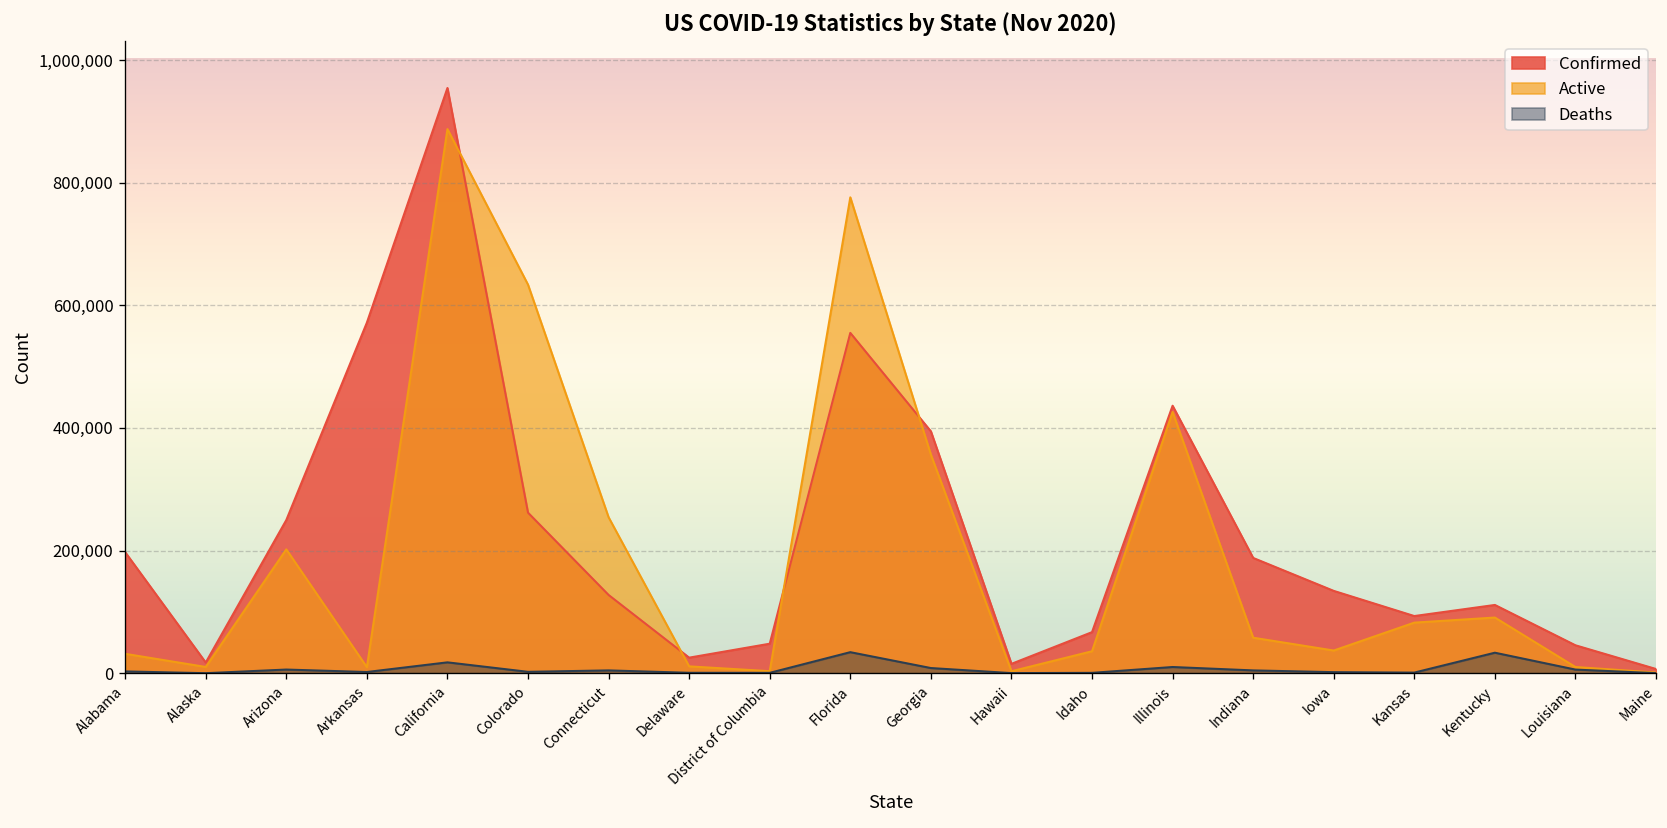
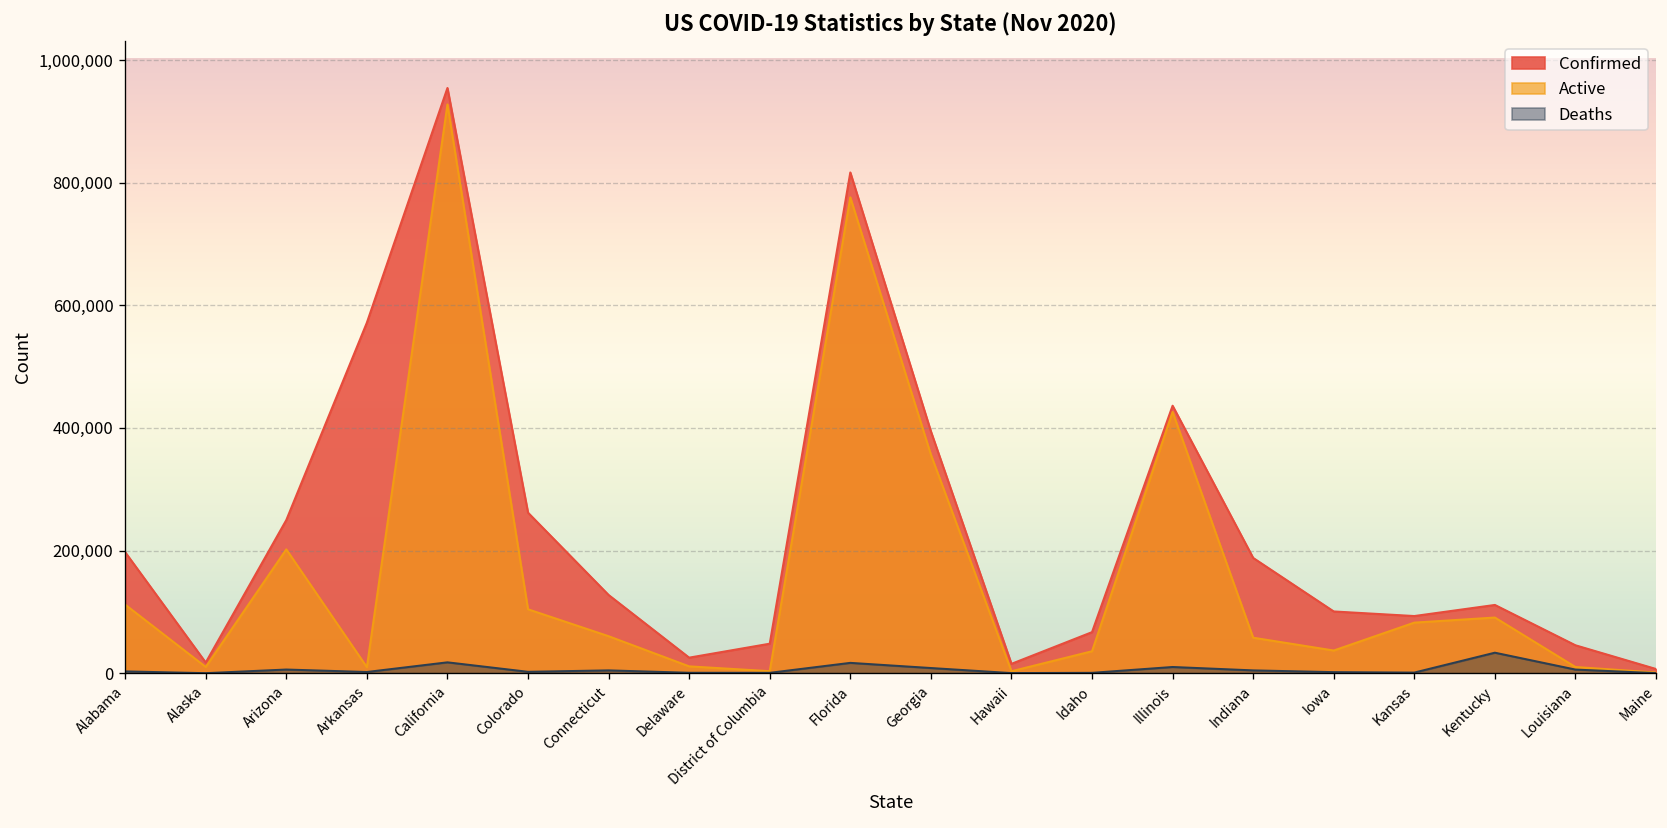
Active, Alabama: 30,000 -> 110,000
Active, California: 890,000 -> 930,000
Active, Colorado: 630,000 -> 100,000
Active, Connecticut: 250,000 -> 60,000
Confirmed, Florida: 560,000 -> 820,000
Deaths, Florida: 30,000 -> 20,000
Confirmed, Iowa: 130,000 -> 100,000
